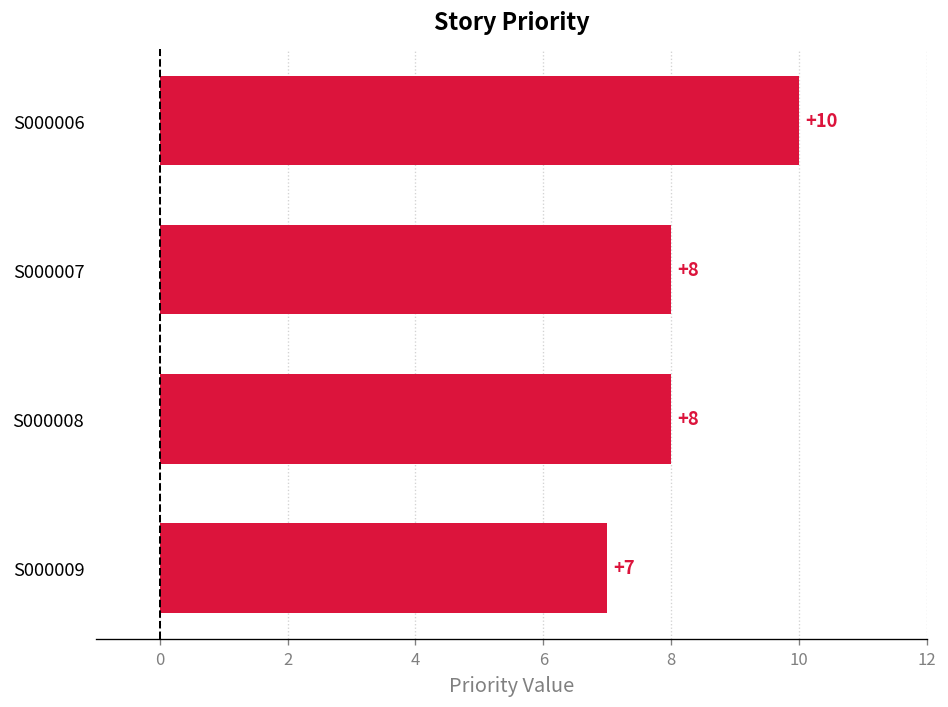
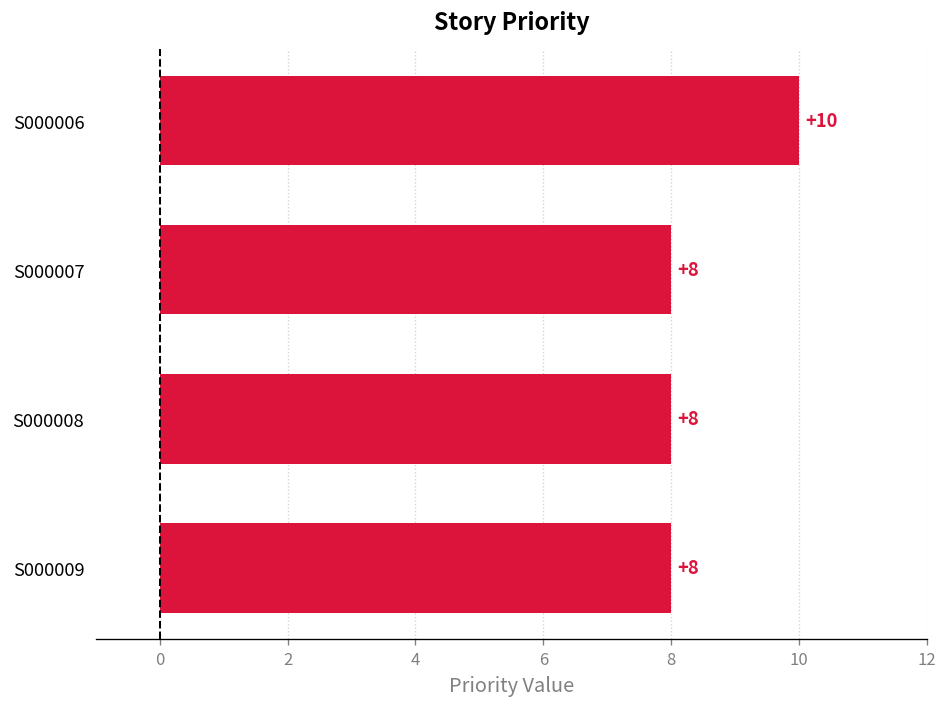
S000009: +7 -> +8
